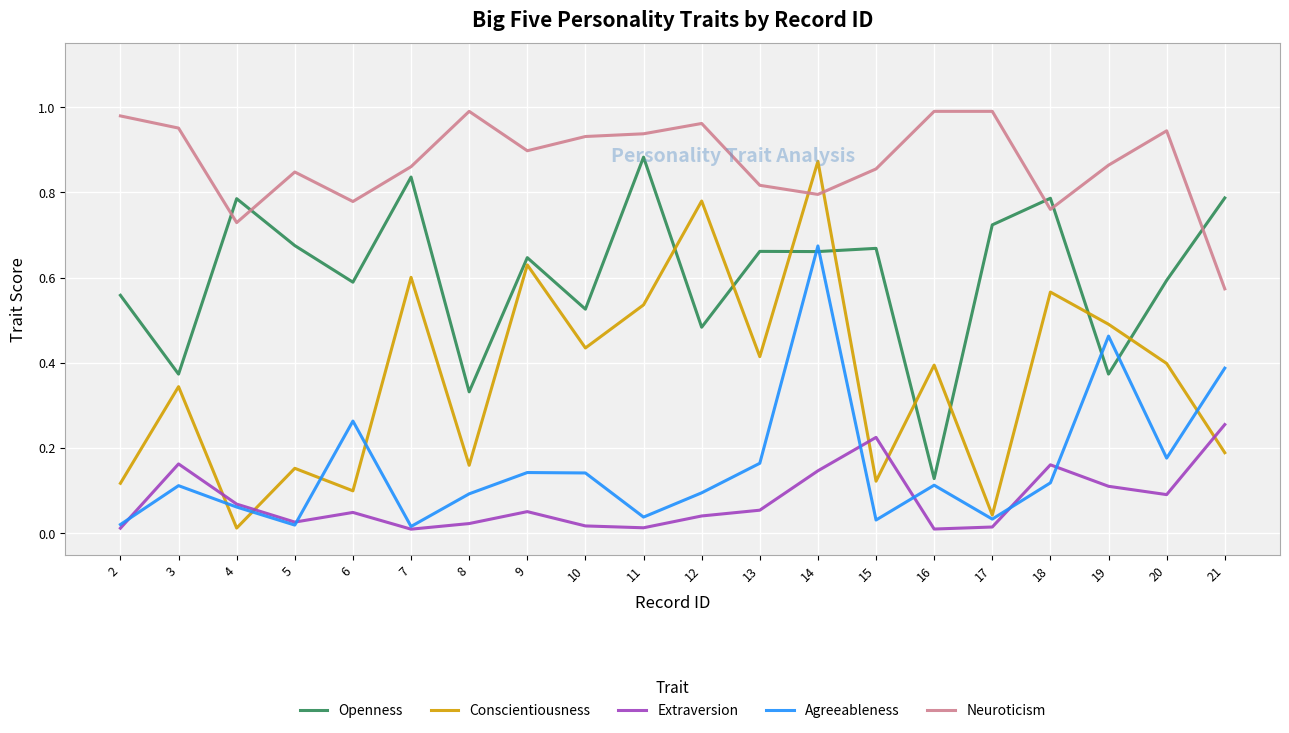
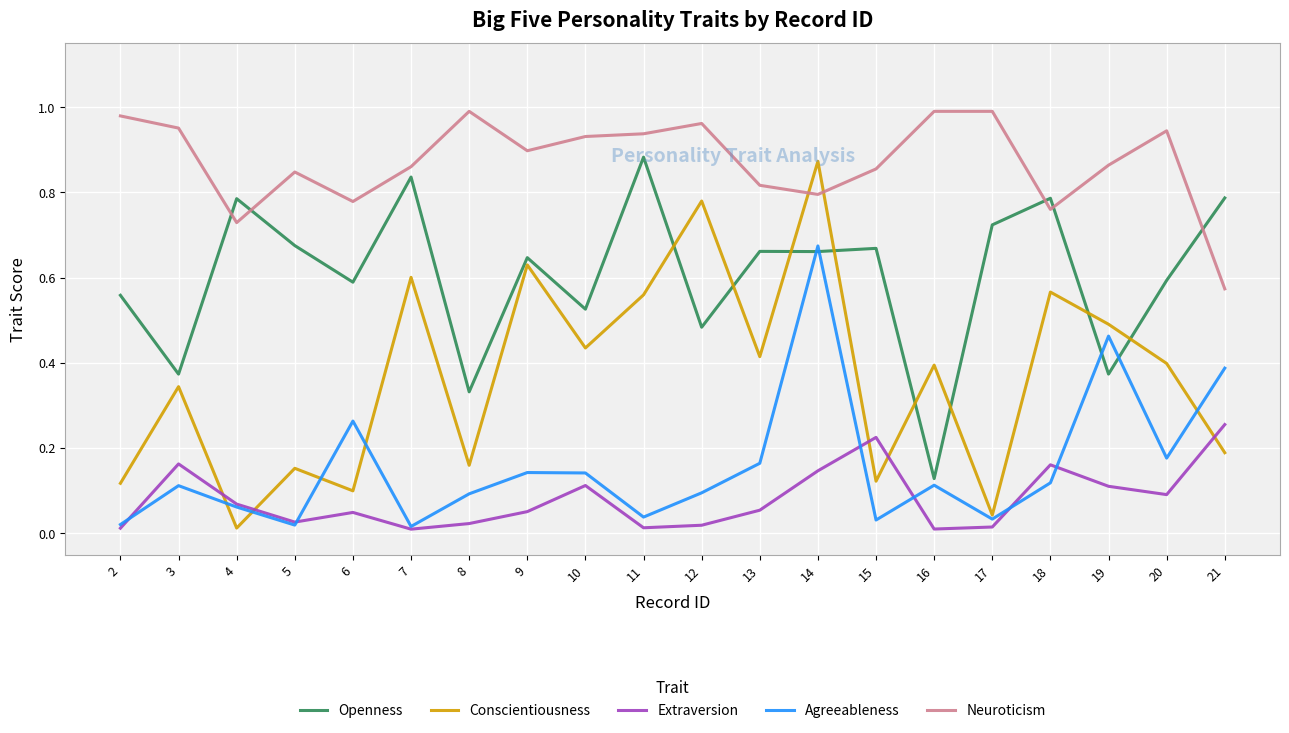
Extraversion, 10: 0.02 -> 0.11
Conscientiousness, 11: 0.54 -> 0.56
Extraversion, 12: 0.04 -> 0.02
